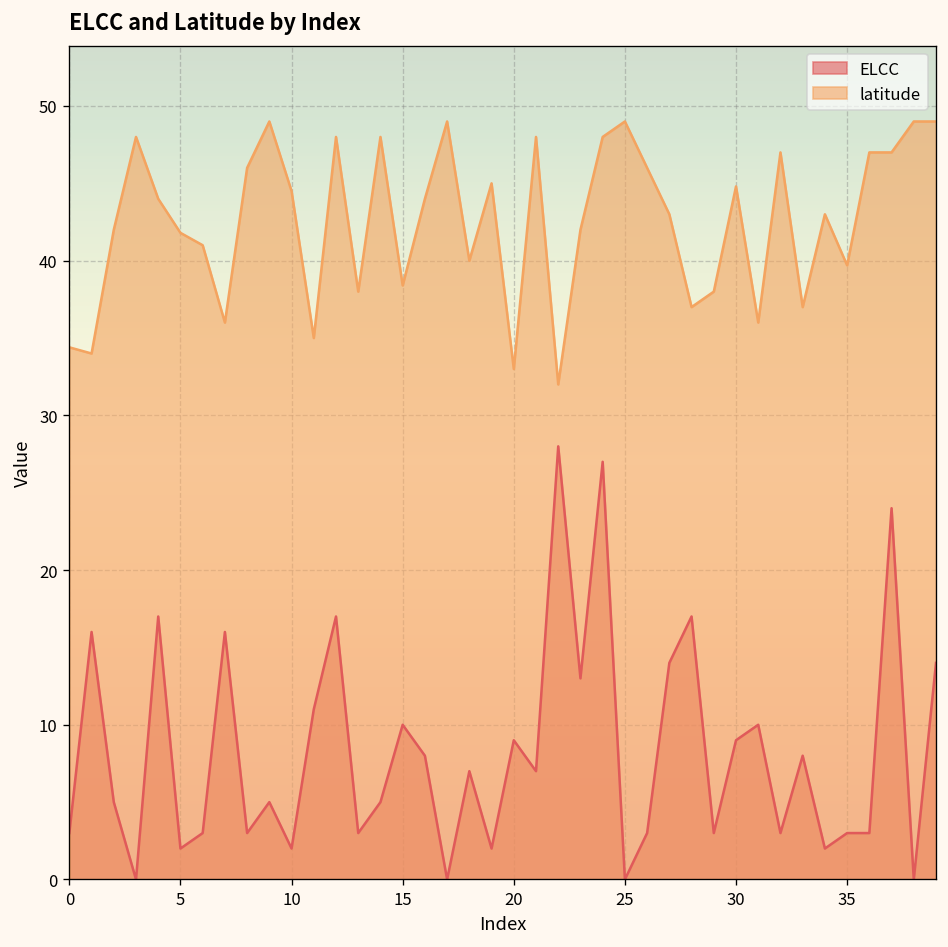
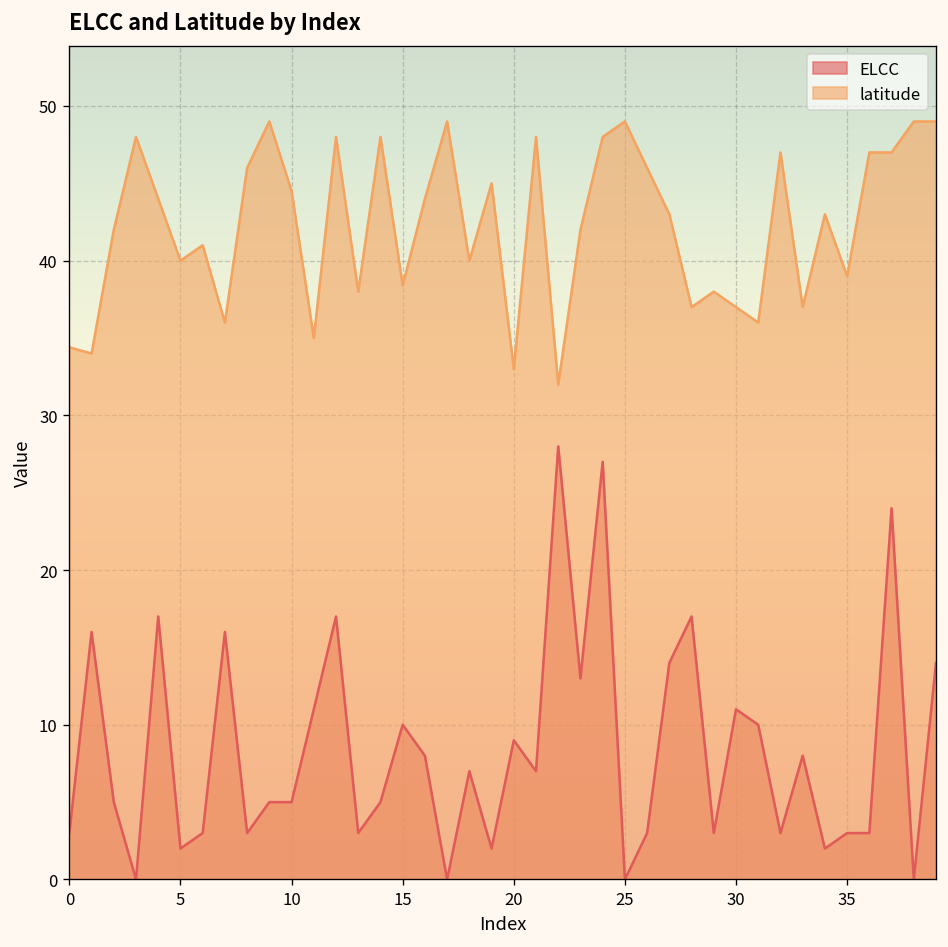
latitude, 5: 41.8 -> 40.0
ELCC, 10: 2 -> 5
ELCC, 30: 9 -> 11
latitude, 30: 44.8 -> 37.0
latitude, 35: 39.7 -> 39.0
